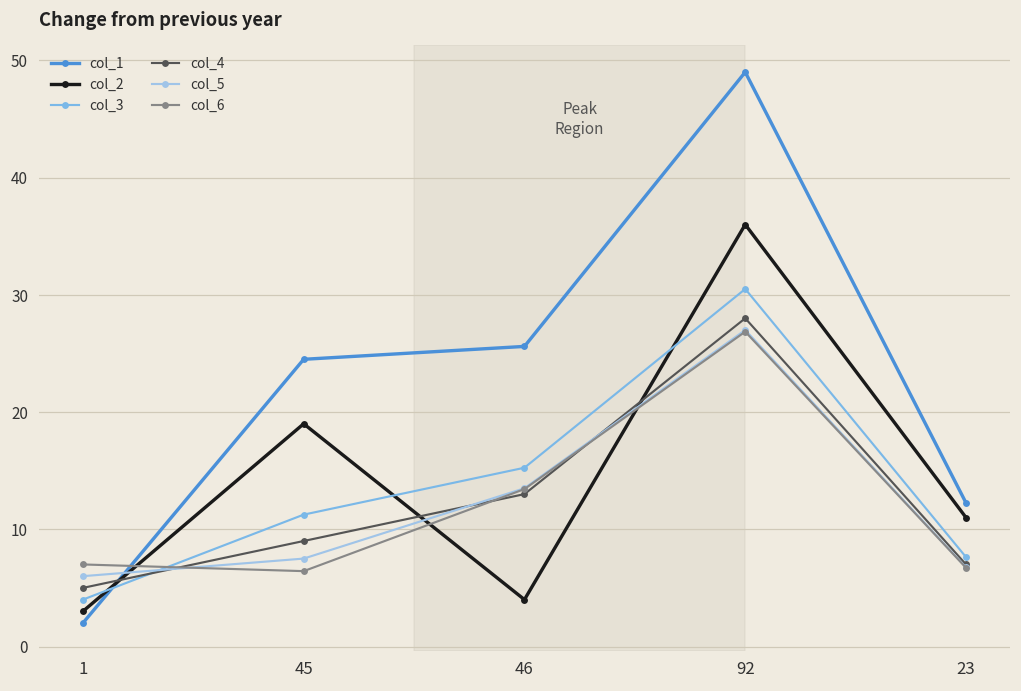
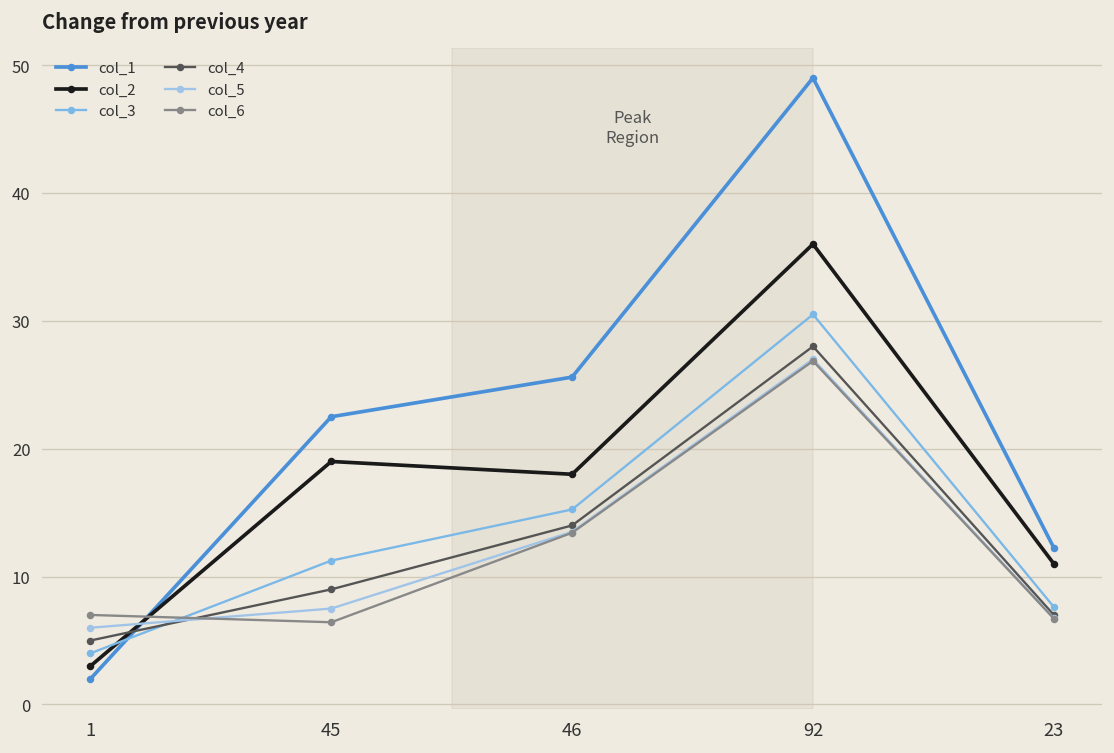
col_1, 45: 24.5 -> 22.5
col_2, 46: 4 -> 18
col_4, 46: 13 -> 14
